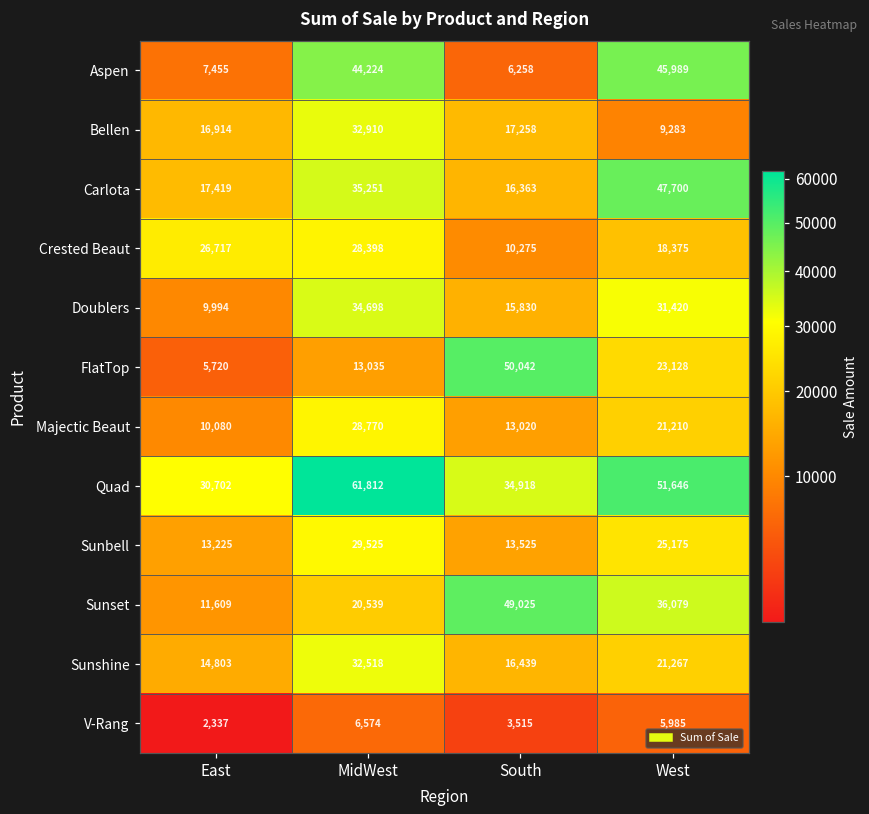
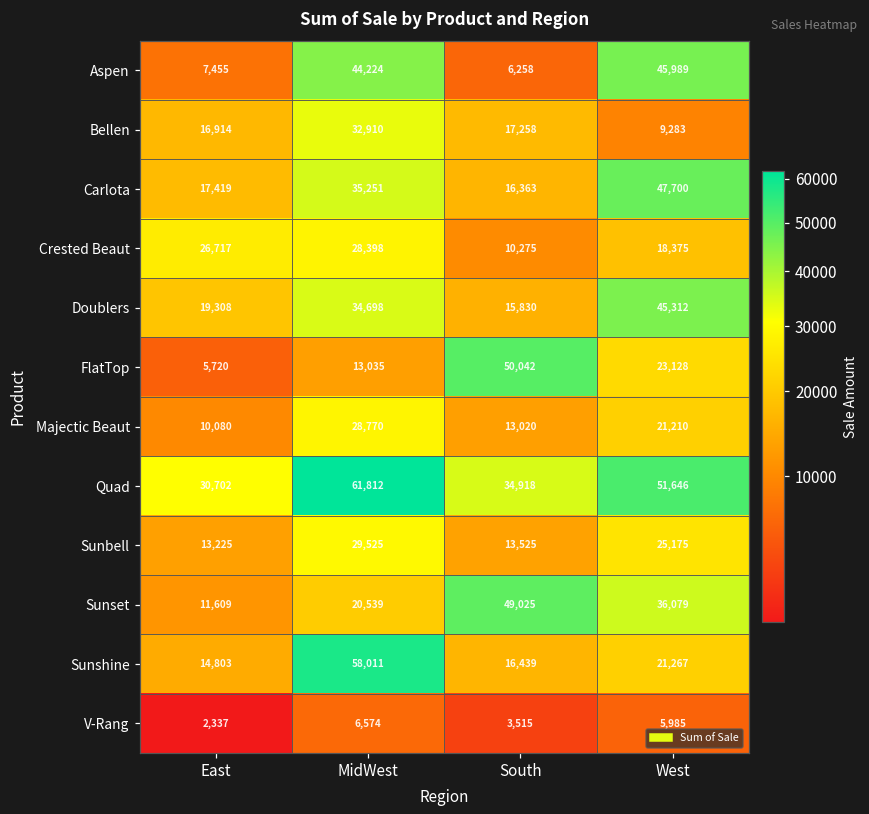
Doublers, East: 9,994 -> 19,308
Doublers, West: 31,420 -> 45,312
Sunshine, MidWest: 32,518 -> 58,011
